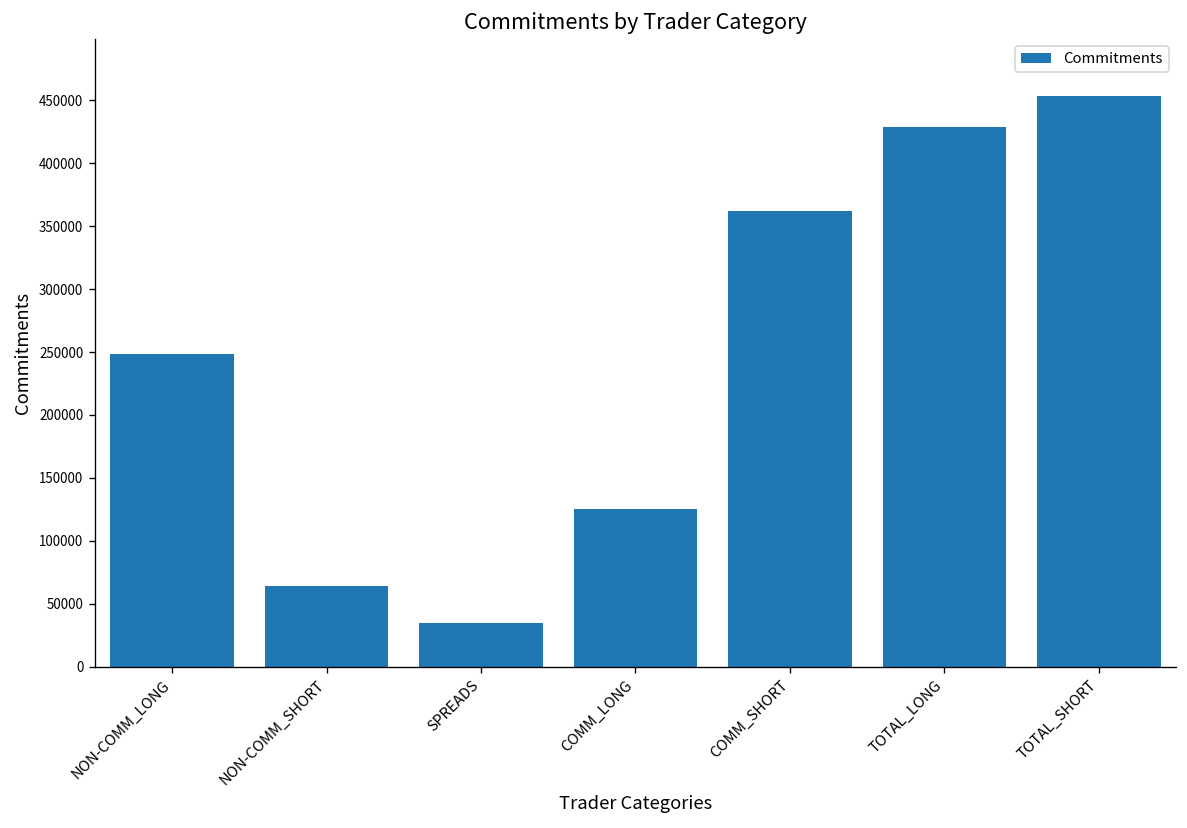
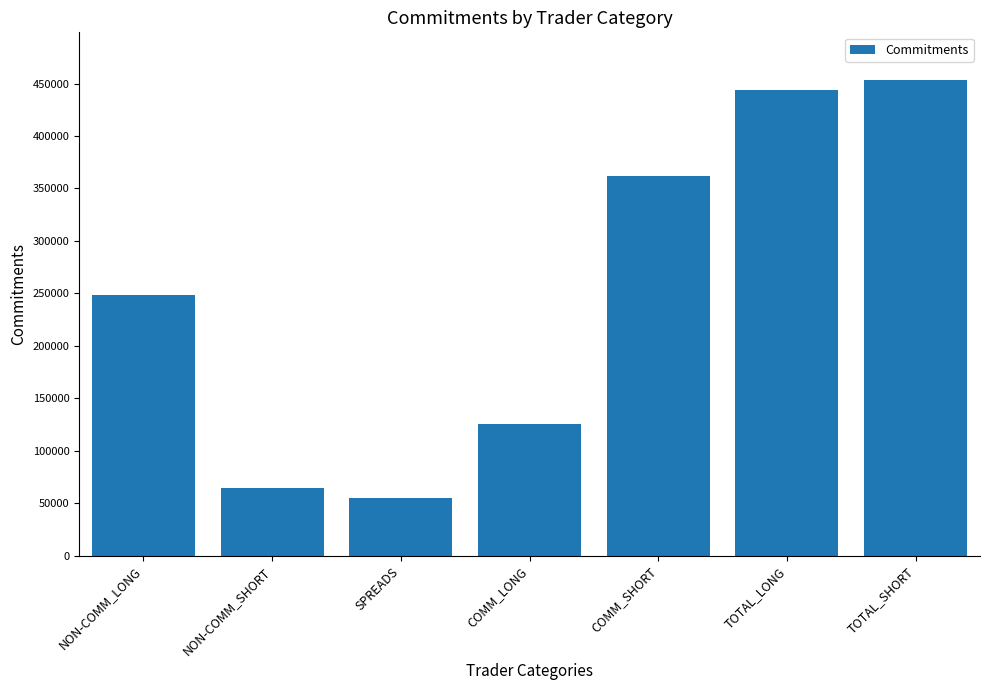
SPREADS: 34000 -> 55000
TOTAL_LONG: 429000 -> 443000
